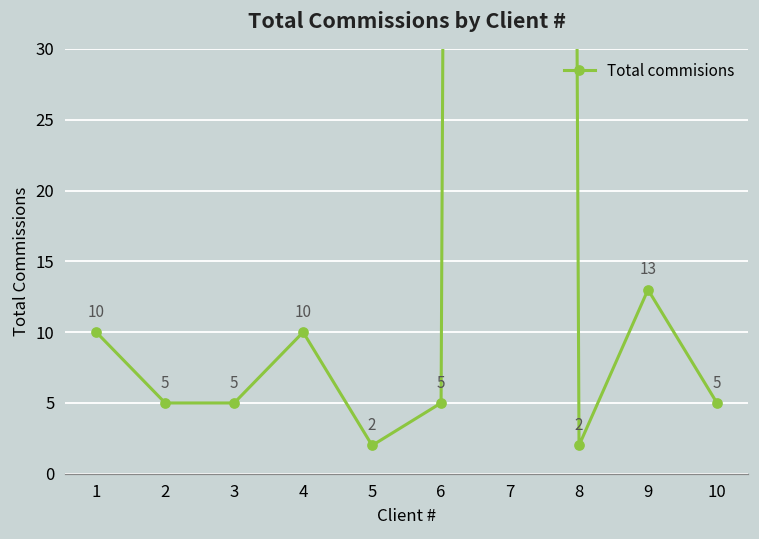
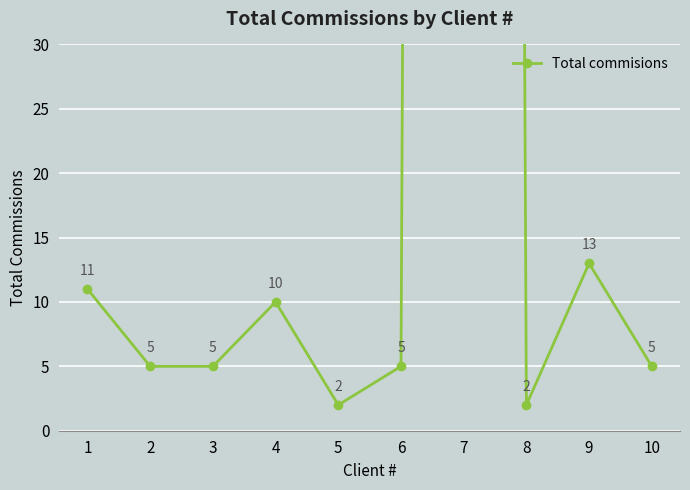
1: 10 -> 11
